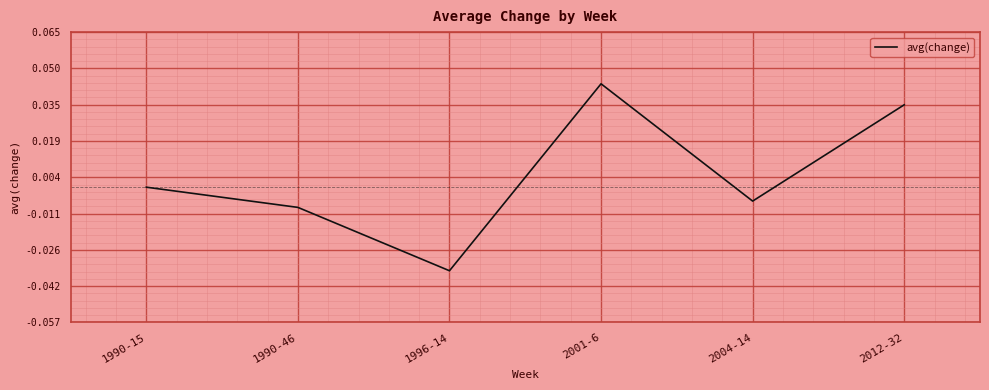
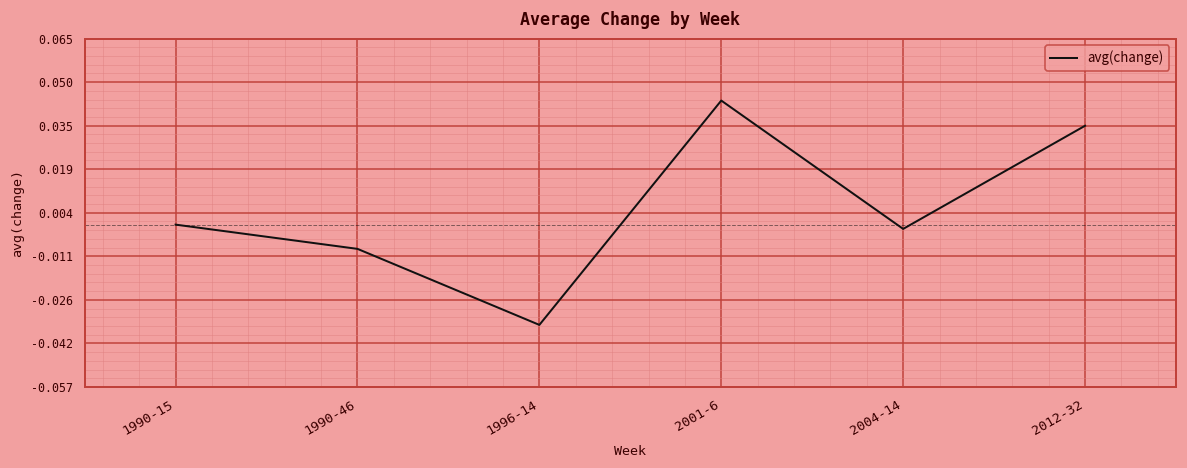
2004-14: -0.006 -> -0.002
